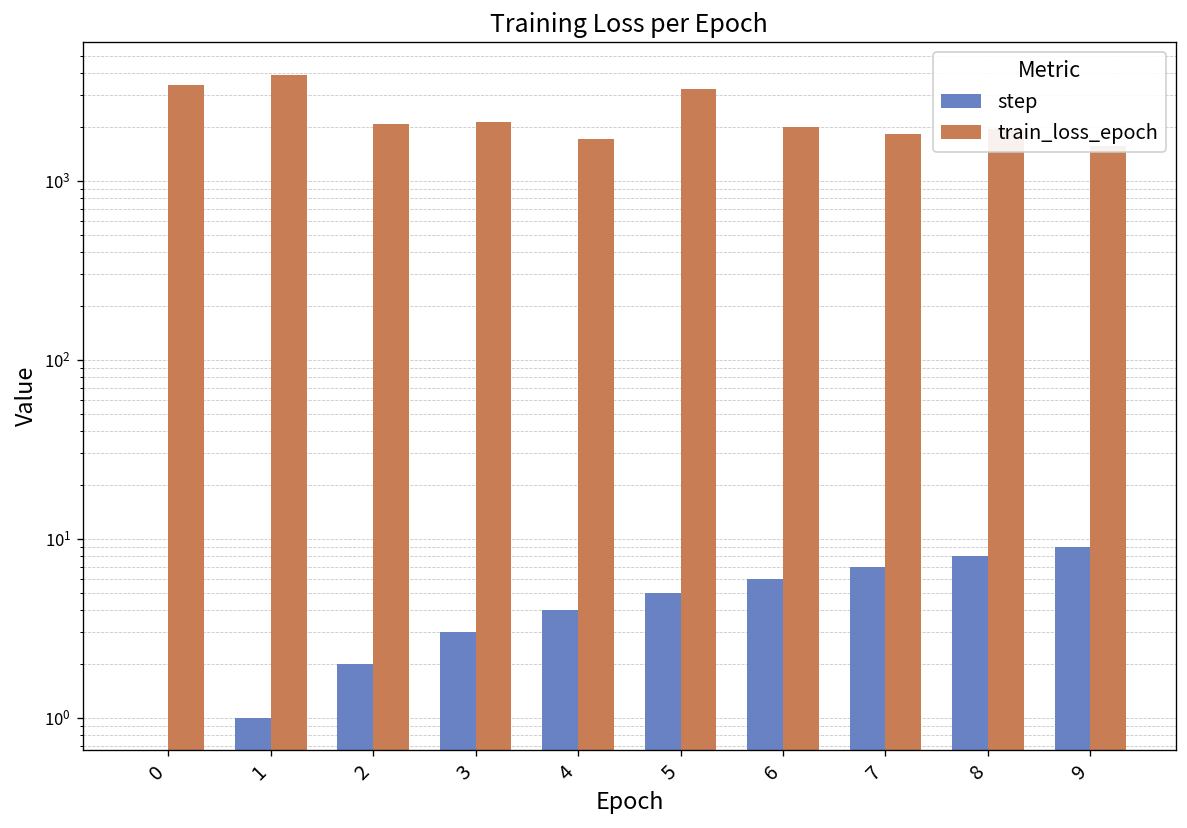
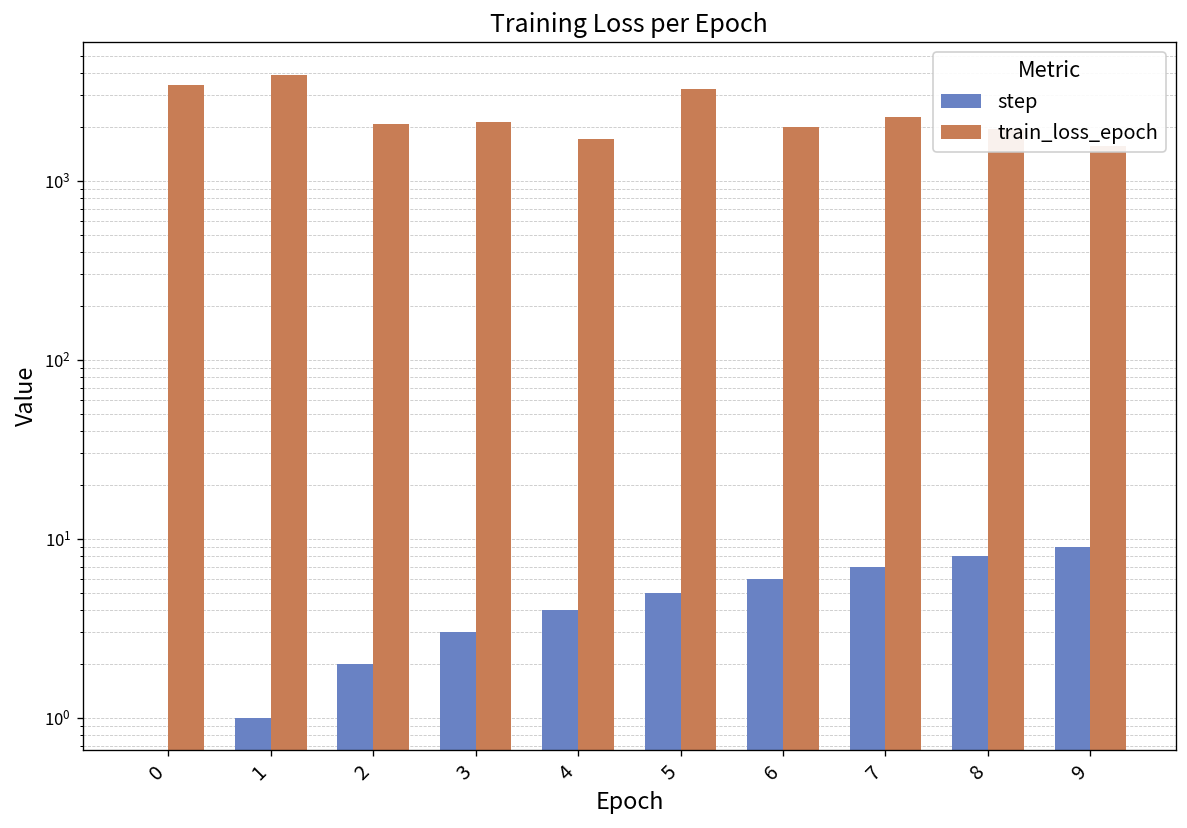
train_loss_epoch, 7: 1800 -> 2300
